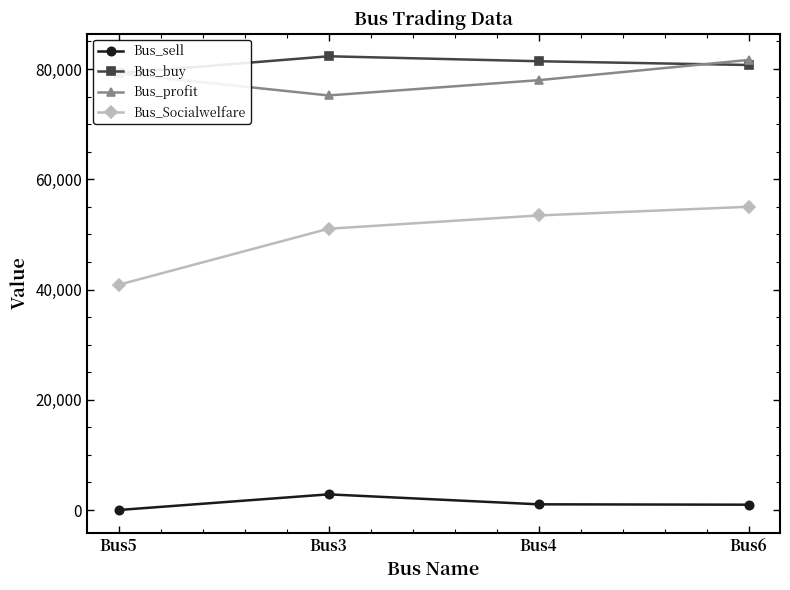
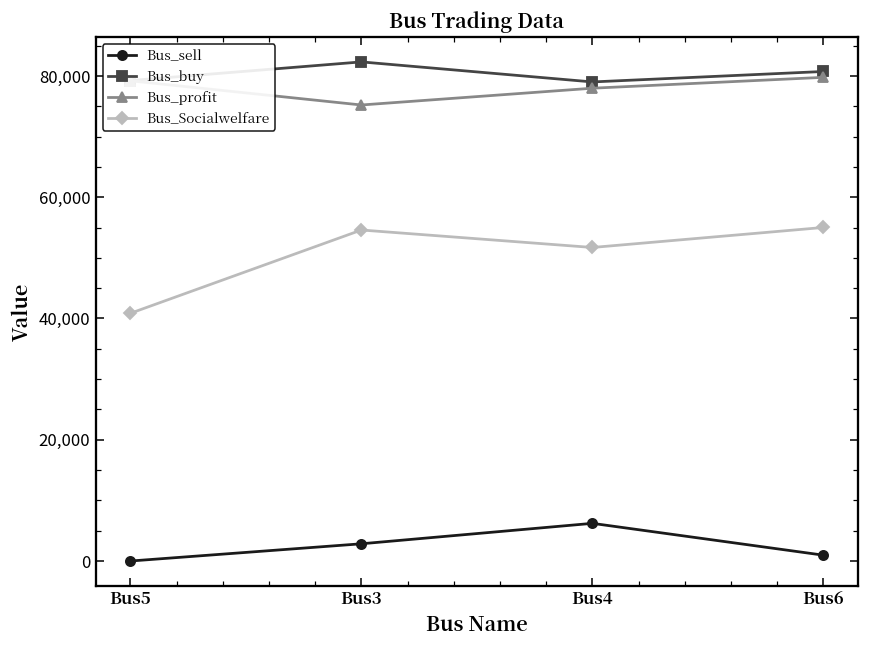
Bus_Socialwelfare, Bus3: 51,000 -> 55,000
Bus_sell, Bus4: 1,000 -> 6,000
Bus_buy, Bus4: 81,000 -> 79,000
Bus_Socialwelfare, Bus4: 53,000 -> 52,000
Bus_profit, Bus6: 82,000 -> 80,000
